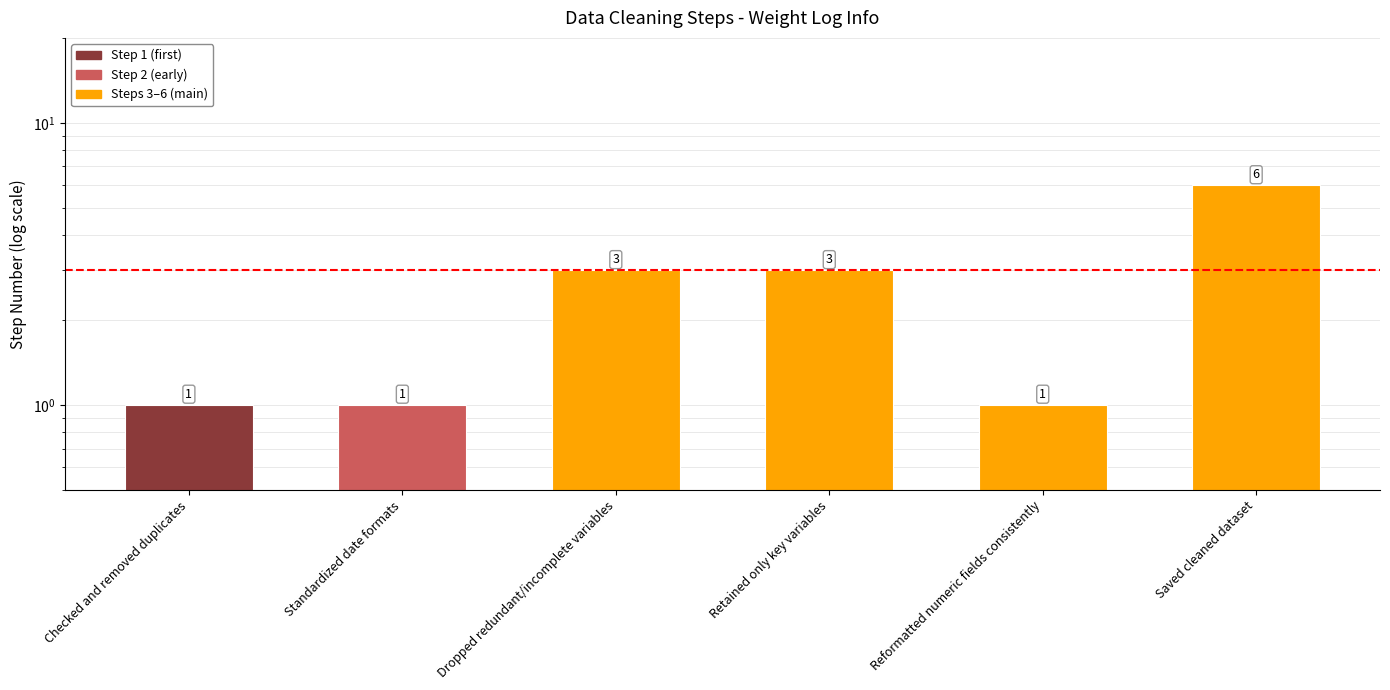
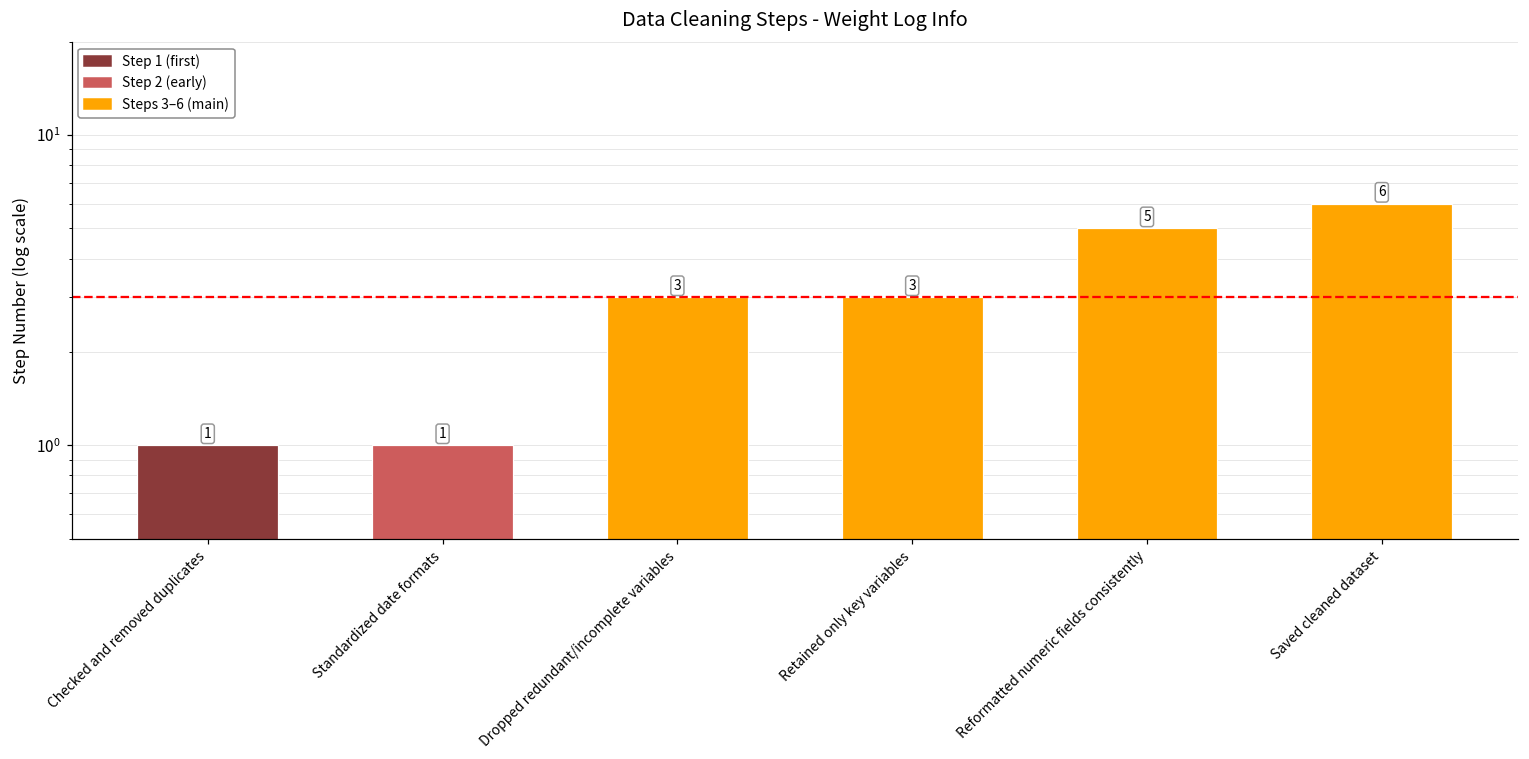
Reformatted numeric fields consistently: 1 -> 5
